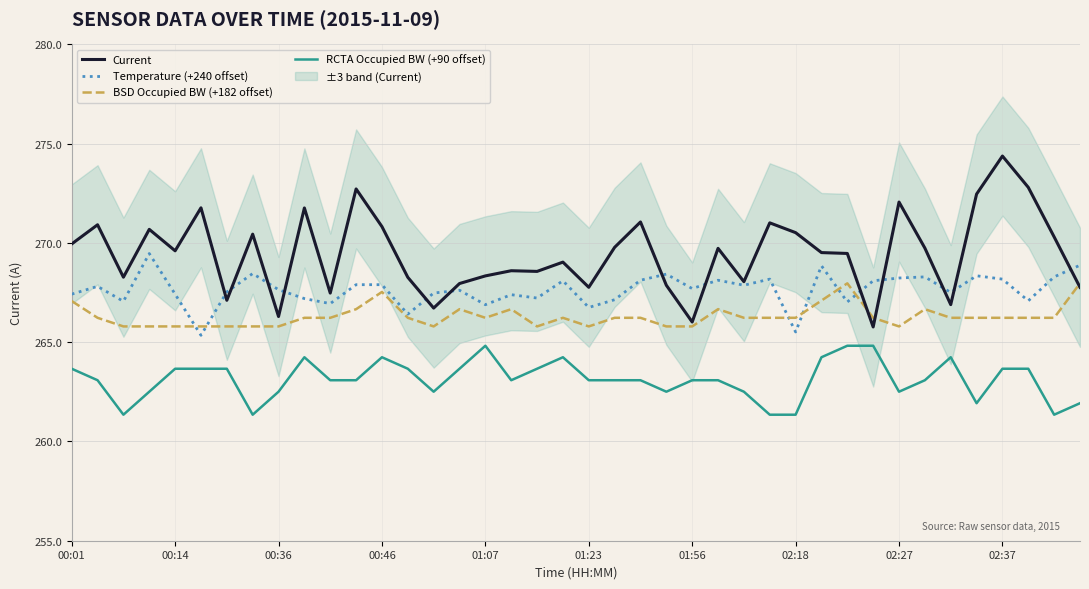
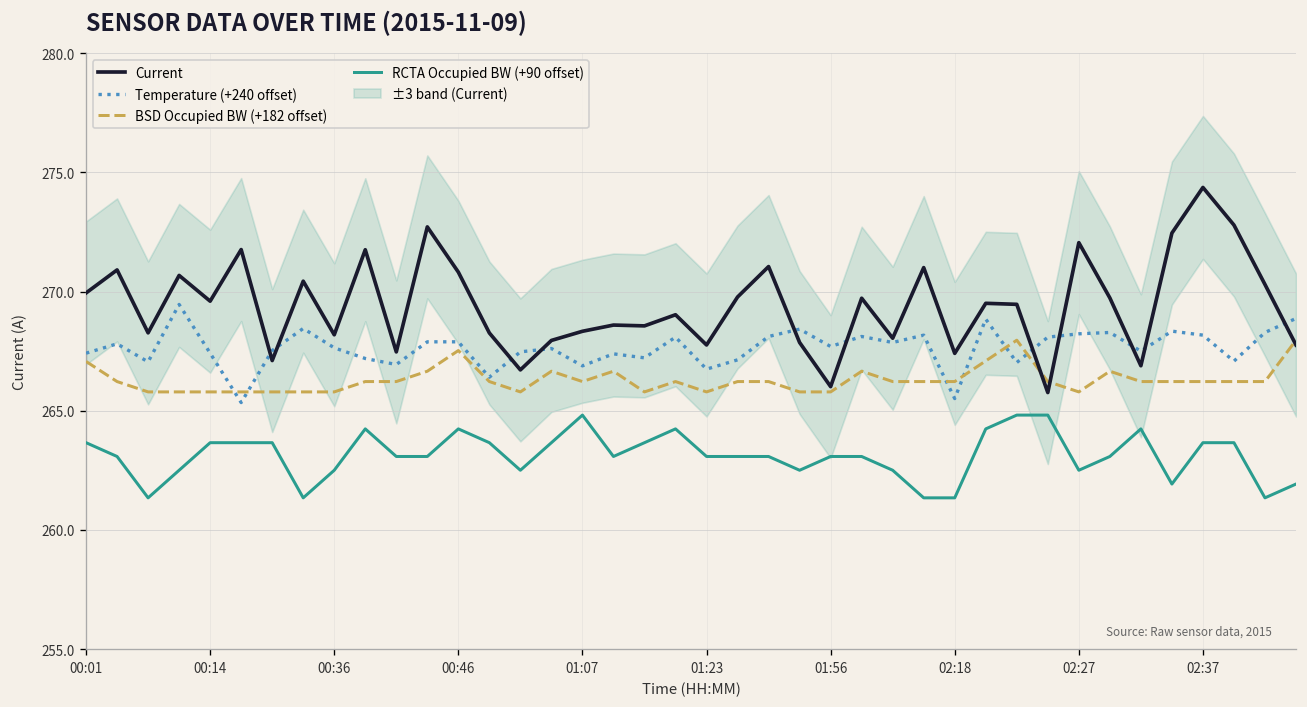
Current, 00:36: 266.3 -> 268.2
Current, 02:18: 270.5 -> 267.4
